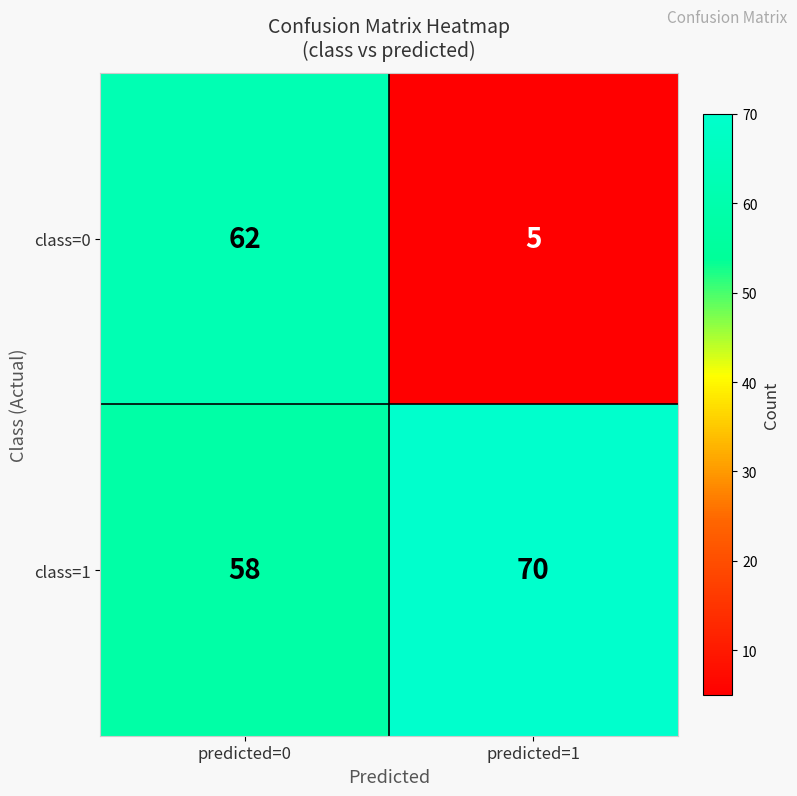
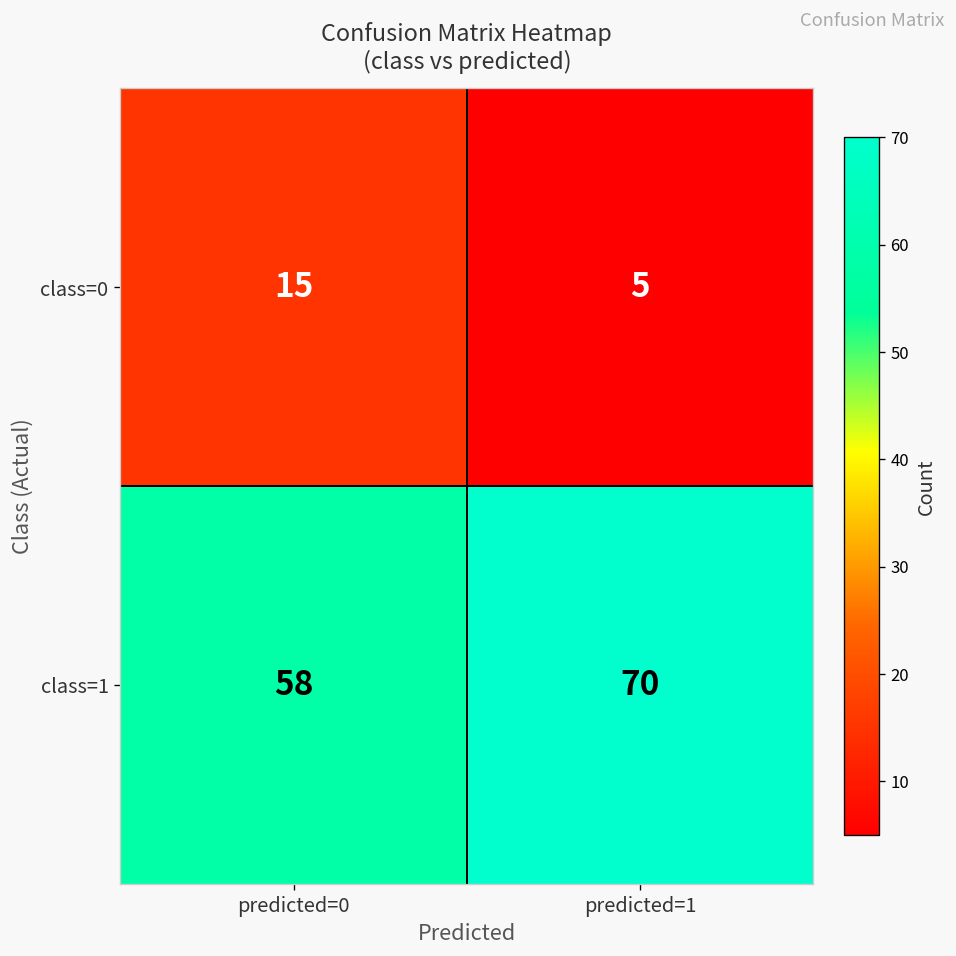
class=0, predicted=0: 62 -> 15
